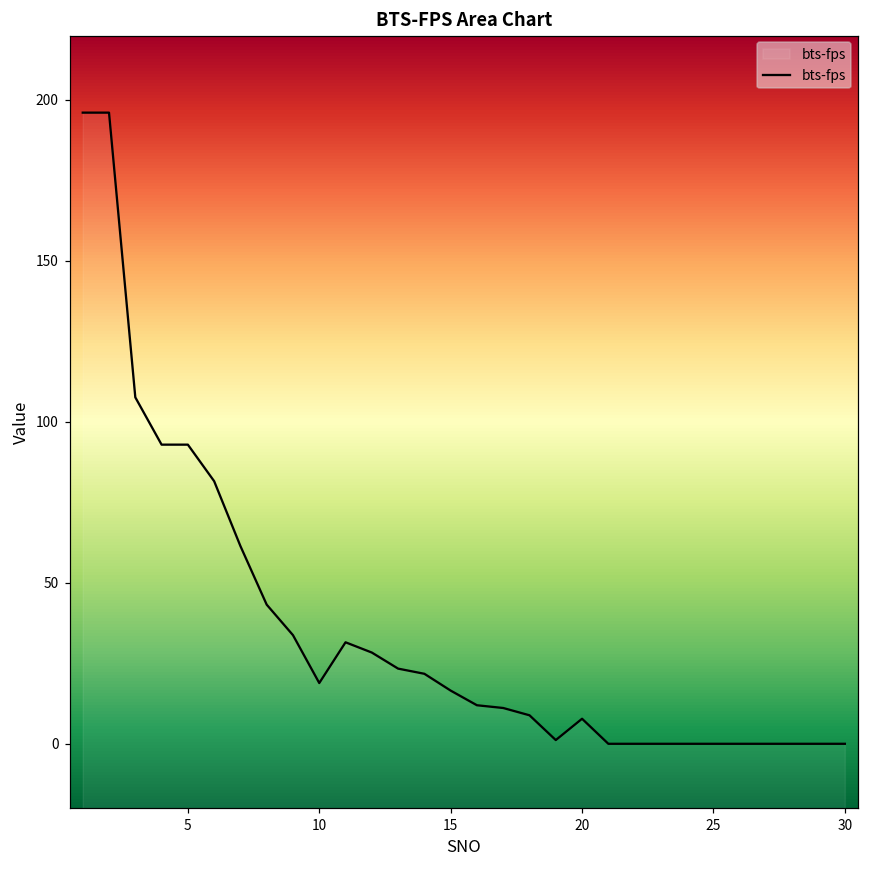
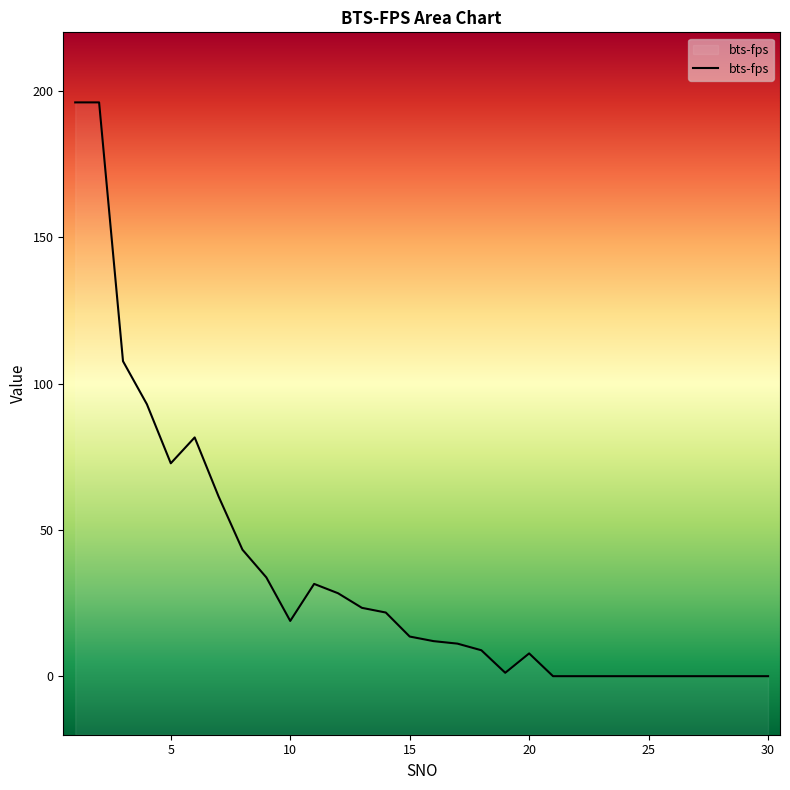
5: 93 -> 73
15: 17 -> 14
